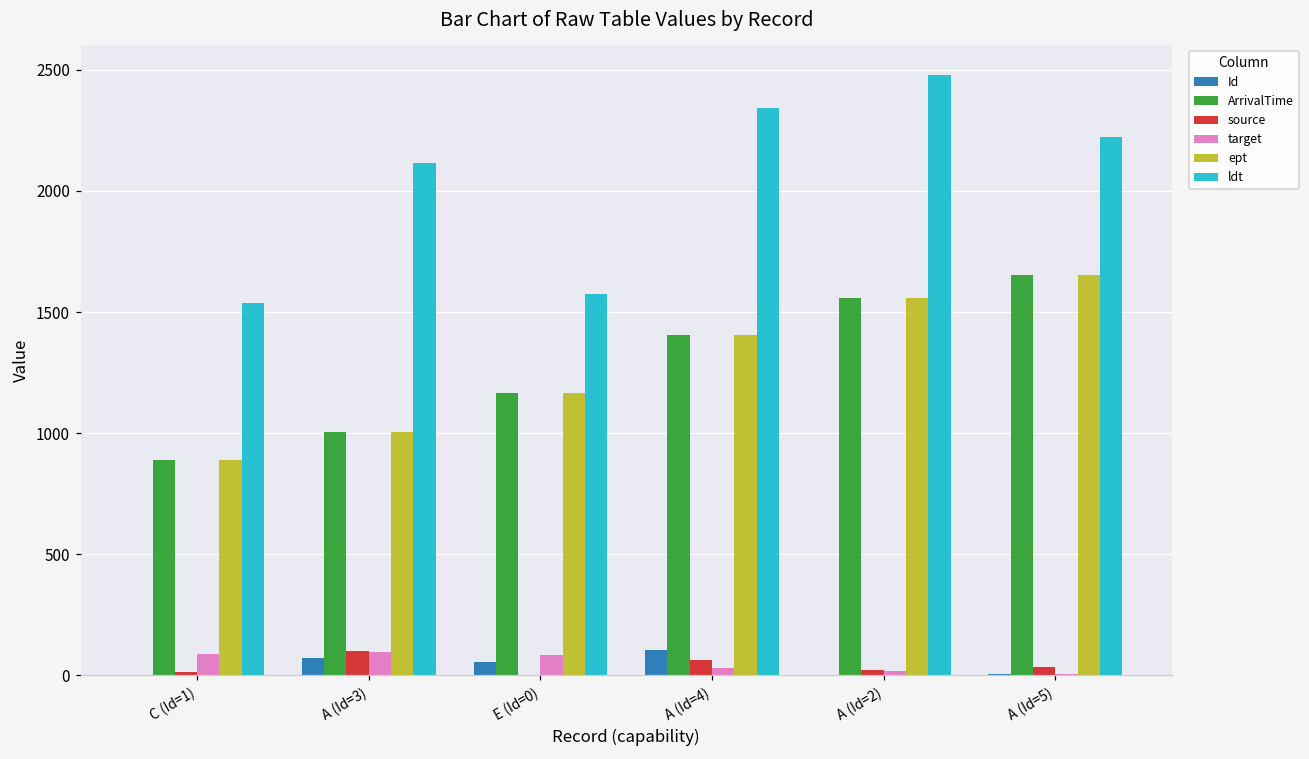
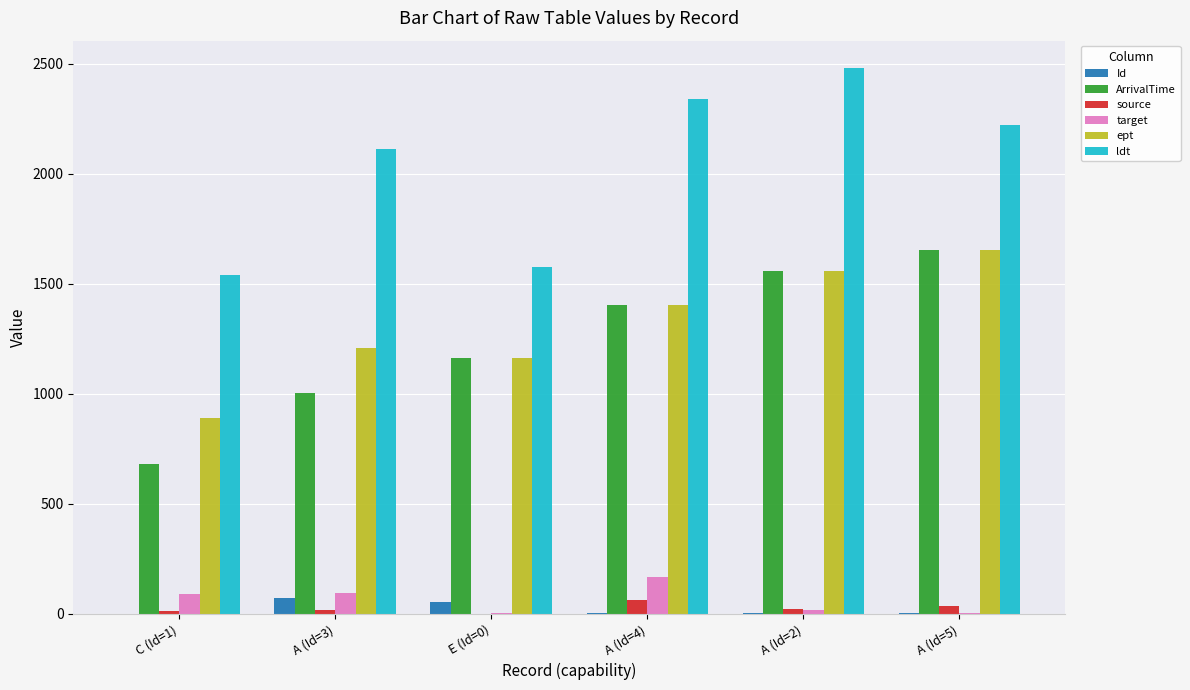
ArrivalTime, C (Id=1): 890 -> 680
source, A (Id=3): 100 -> 20
ept, A (Id=3): 1000 -> 1210
target, E (Id=0): 80 -> 0
Id, A (Id=4): 100 -> 0
target, A (Id=4): 30 -> 170
